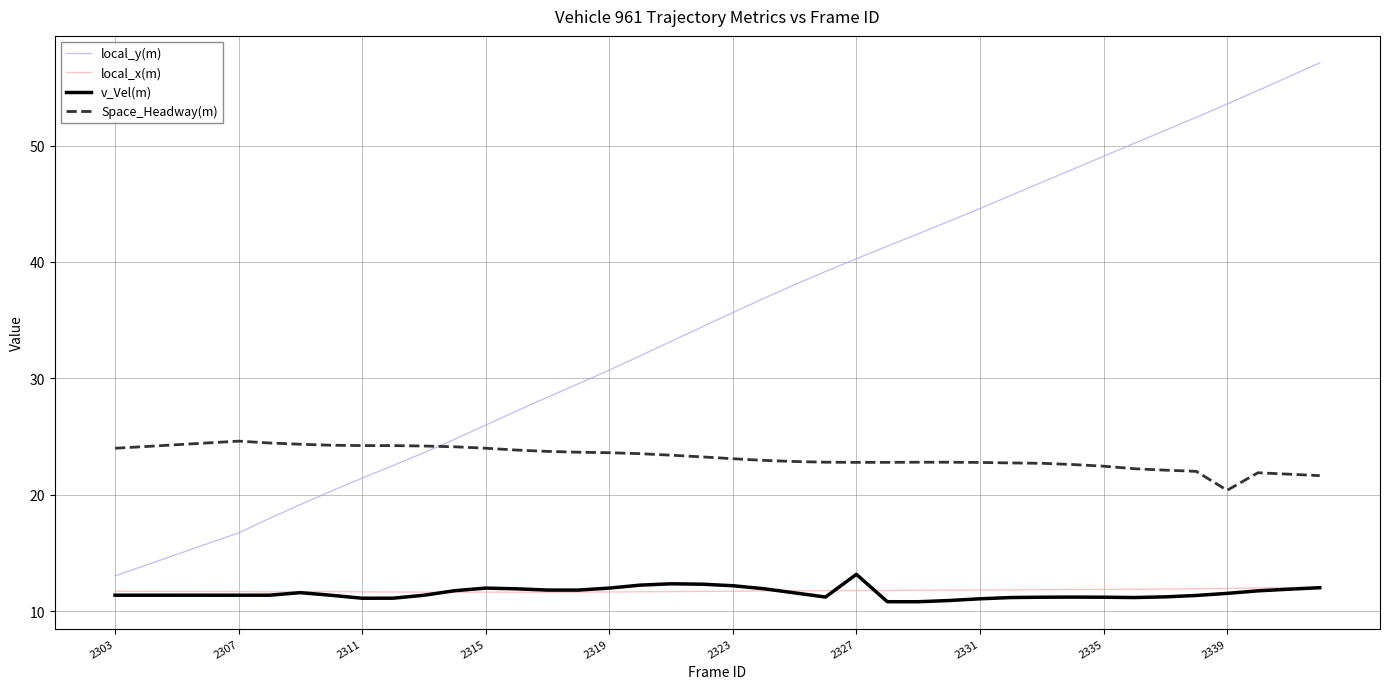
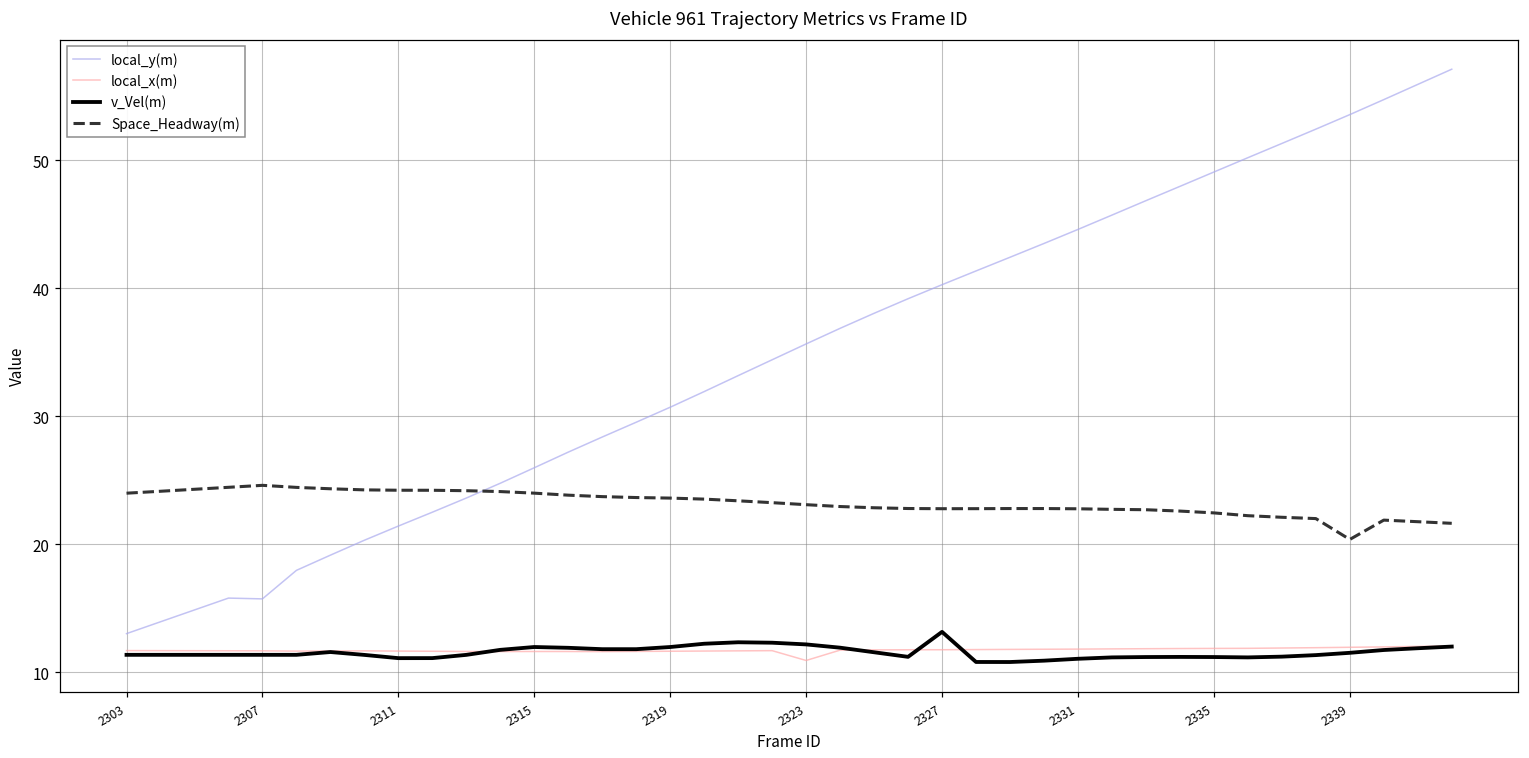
local_y(m), 2307: 16.7 -> 15.7
local_x(m), 2323: 11.7 -> 10.9
